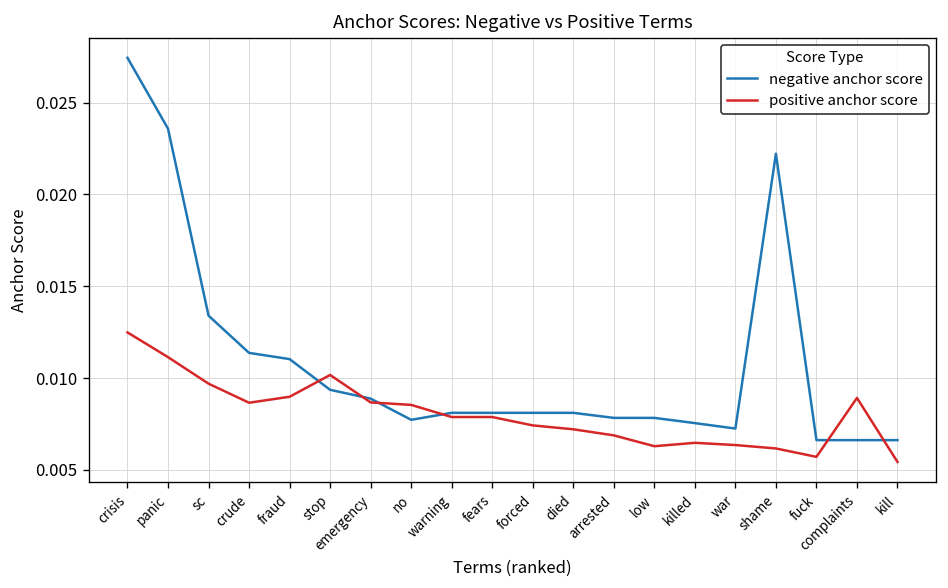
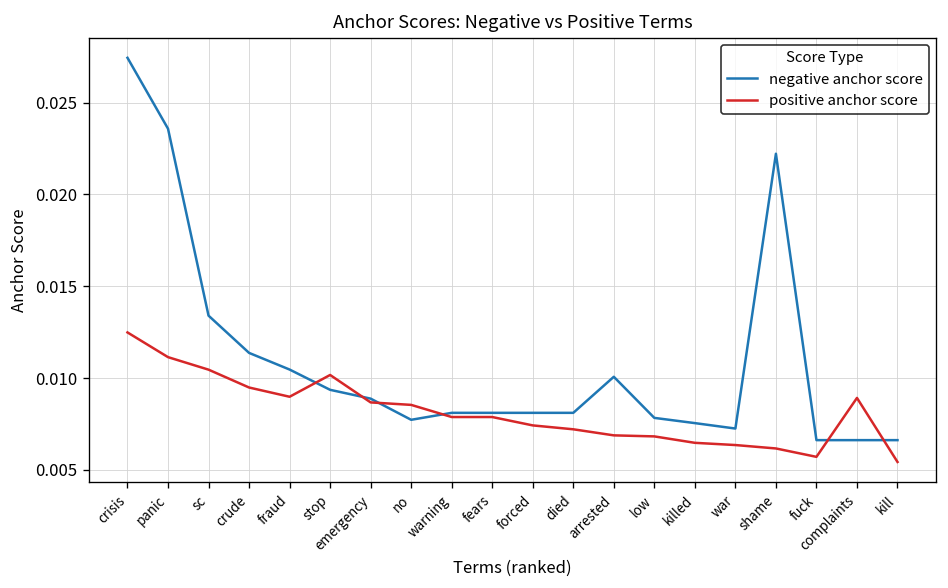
positive anchor score, sc: 0.0097 -> 0.0105
positive anchor score, crude: 0.0087 -> 0.0095
negative anchor score, fraud: 0.0110 -> 0.0105
negative anchor score, arrested: 0.0078 -> 0.0101
positive anchor score, low: 0.0063 -> 0.0068
